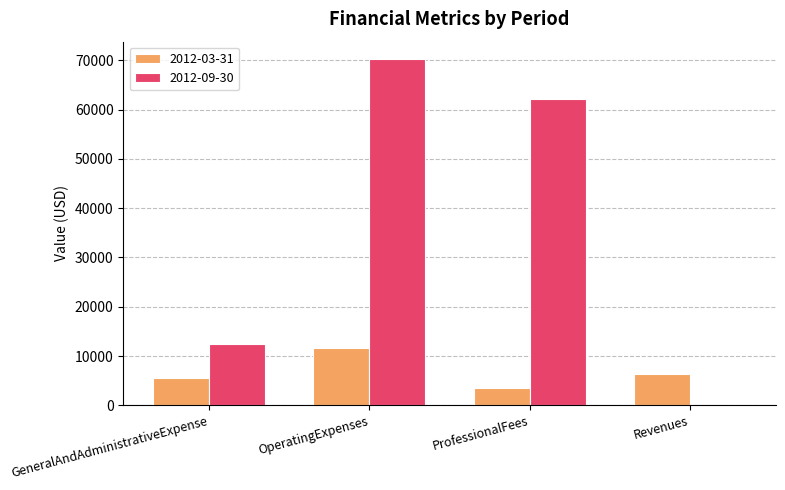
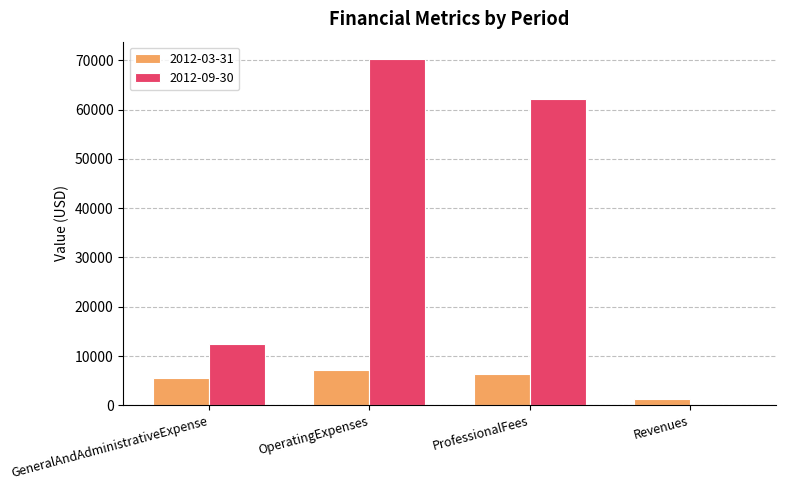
2012-03-31, OperatingExpenses: 12000 -> 7000
2012-03-31, ProfessionalFees: 4000 -> 6000
2012-03-31, Revenues: 6000 -> 1000
